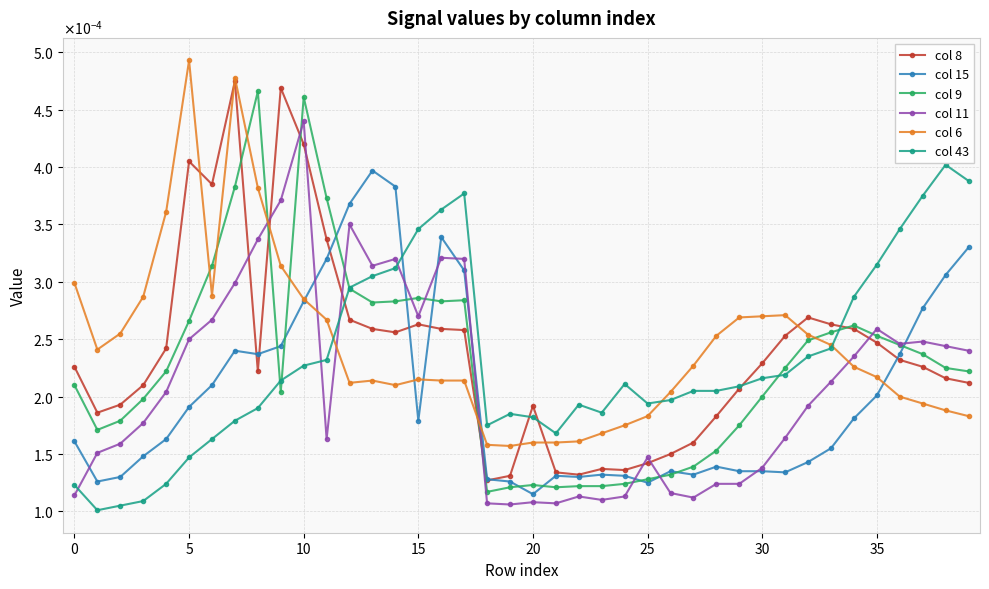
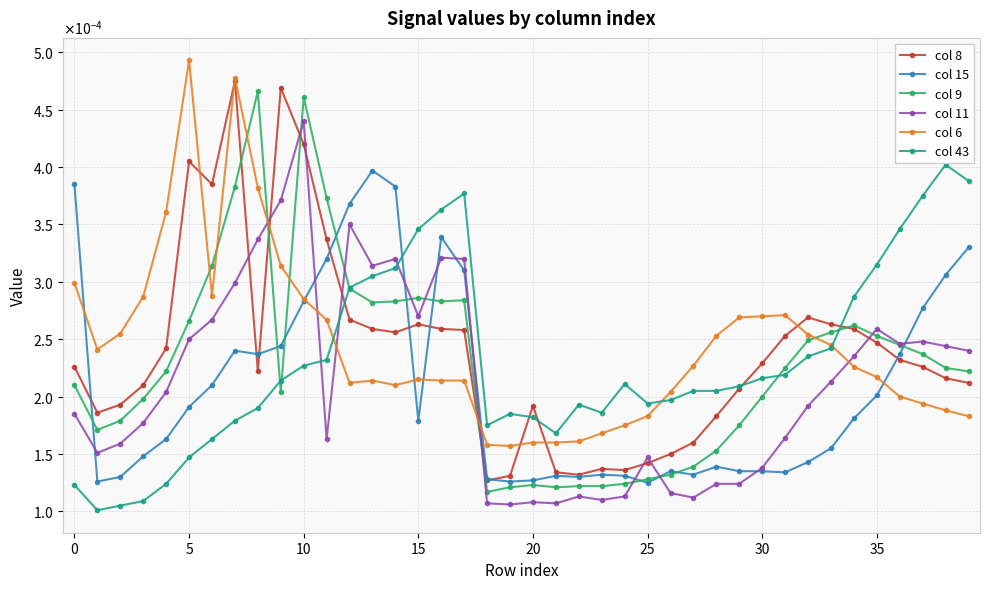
col 15, 0: 0.000161 -> 0.000385
col 11, 0: 0.000114 -> 0.000185
col 15, 20: 0.000115 -> 0.000127
